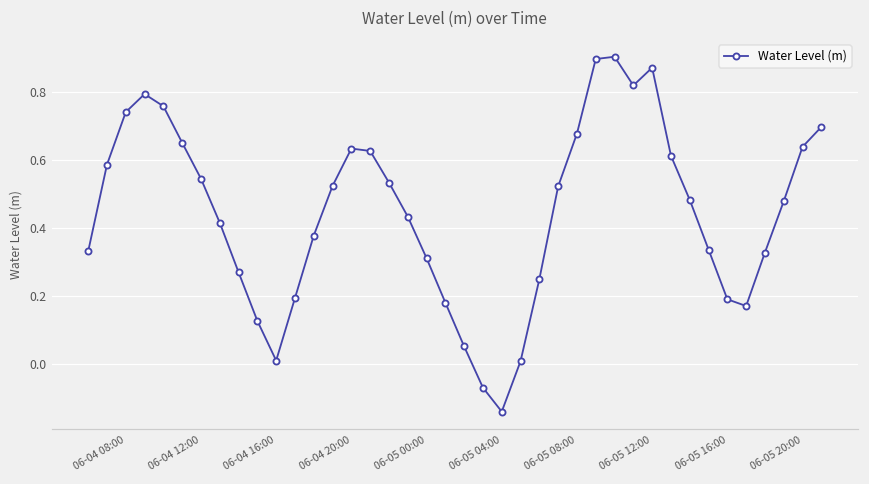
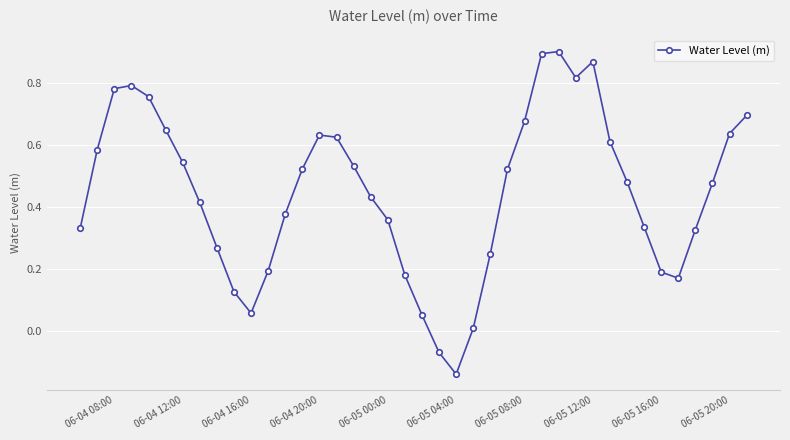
06-04 08:00: 0.74 -> 0.78
06-04 16:00: 0.01 -> 0.06
06-05 00:00: 0.31 -> 0.36
